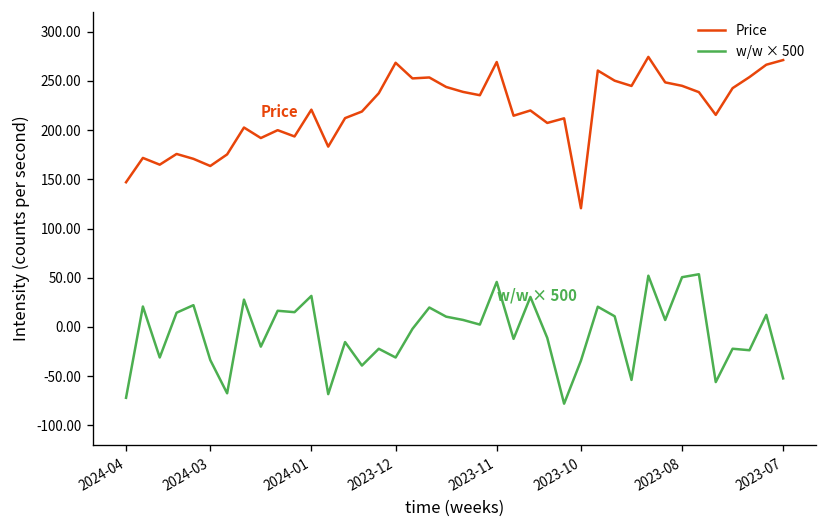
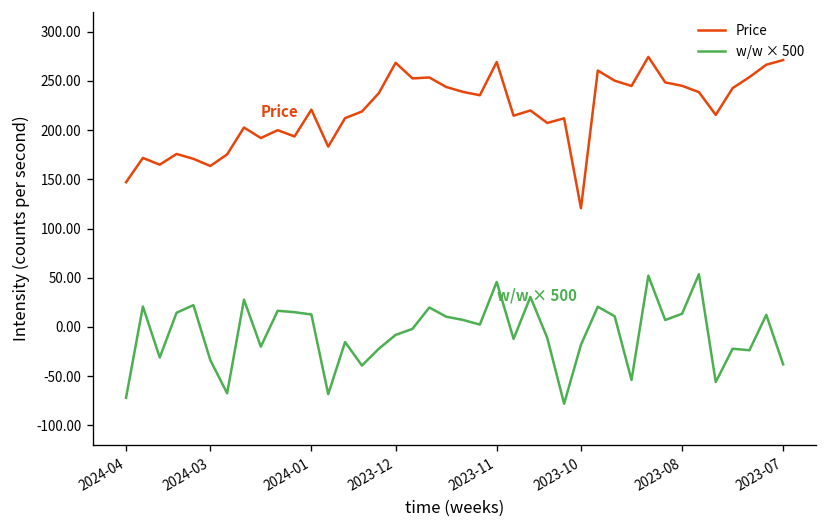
w/w × 500, 2024-01: 30 -> 10
w/w × 500, 2023-12: -30 -> -10
w/w × 500, 2023-10: -30 -> -20
w/w × 500, 2023-08: 50 -> 10
w/w × 500, 2023-07: -50 -> -40
